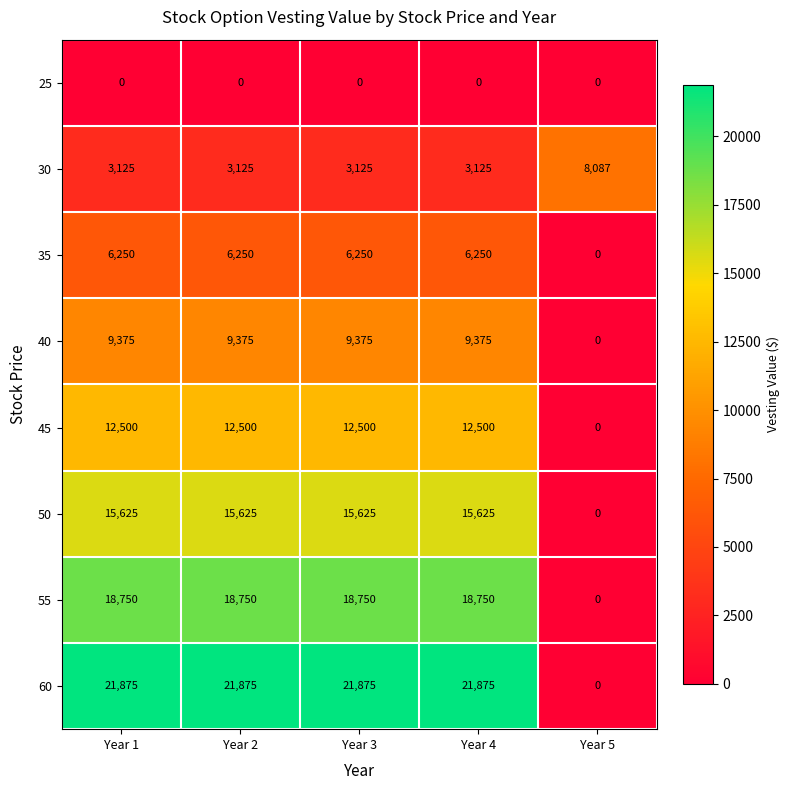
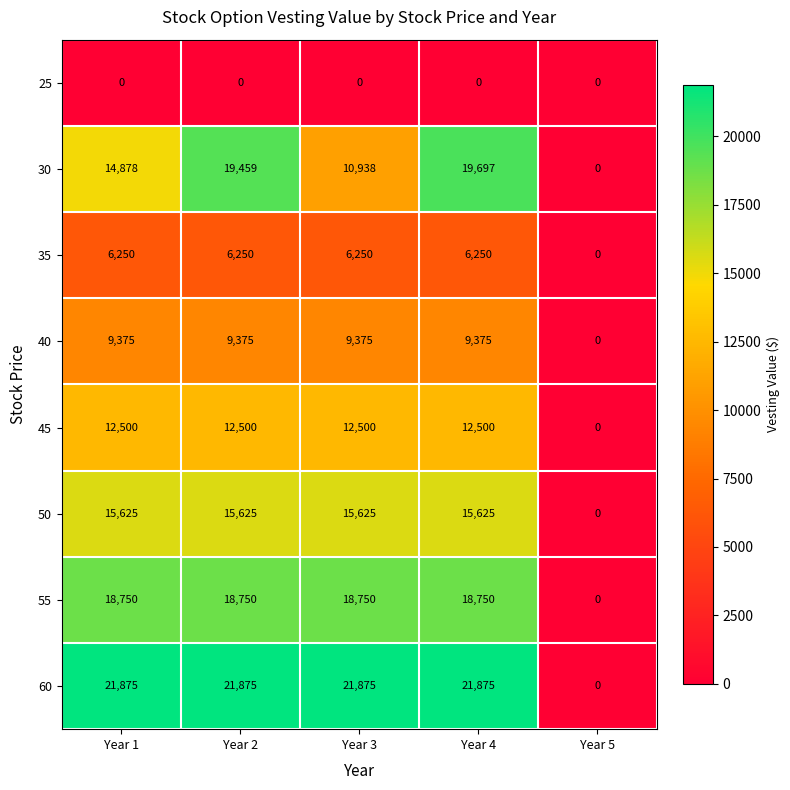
30, Year 1: 3,125 -> 14,878
30, Year 2: 3,125 -> 19,459
30, Year 3: 3,125 -> 10,938
30, Year 4: 3,125 -> 19,697
30, Year 5: 8,087 -> 0
